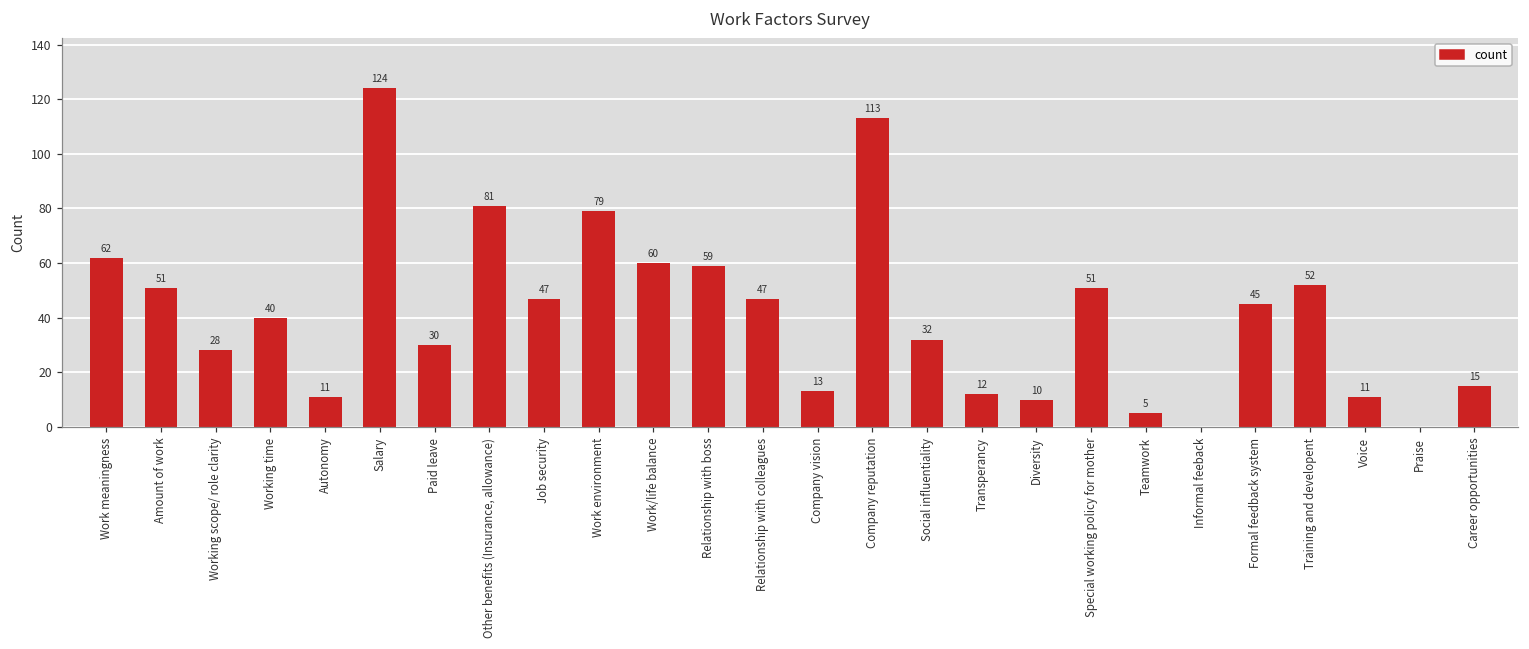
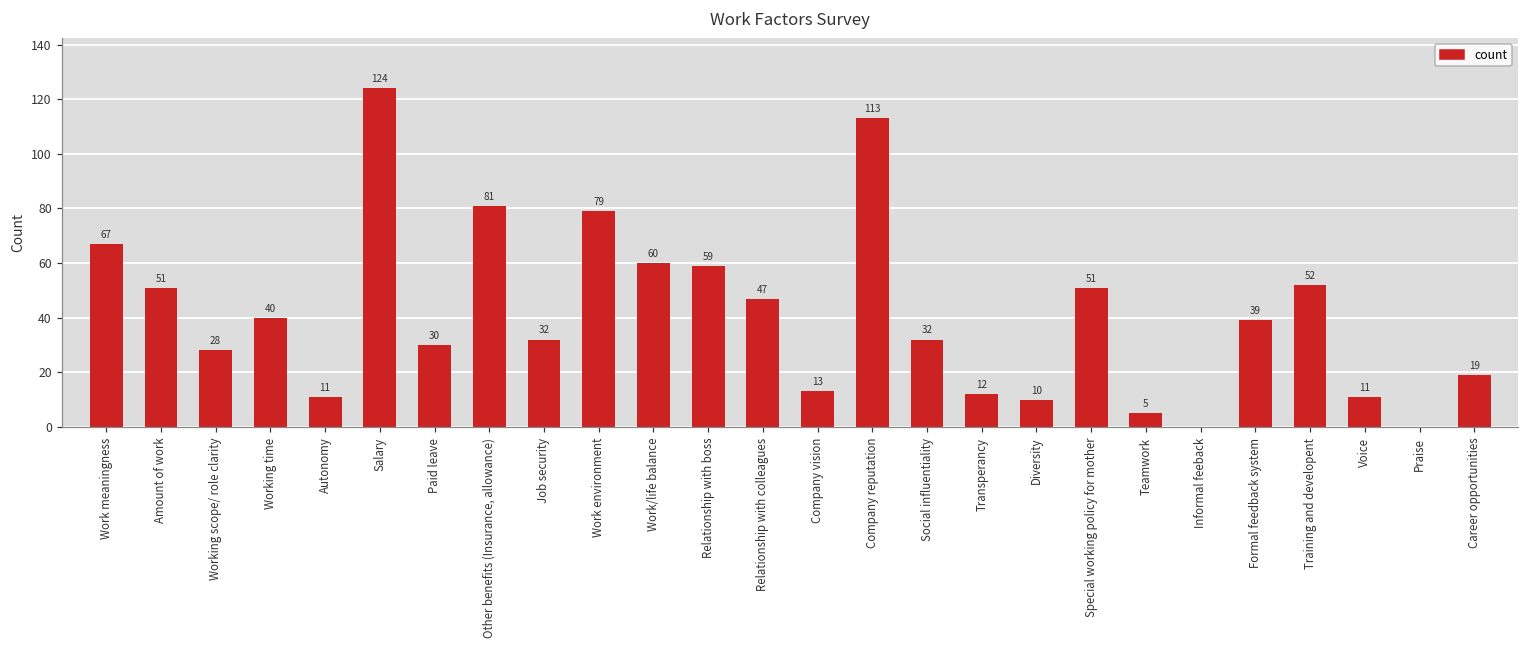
Work meaningness: 62 -> 67
Job security: 47 -> 32
Formal feedback system: 45 -> 39
Career opportunities: 15 -> 19
